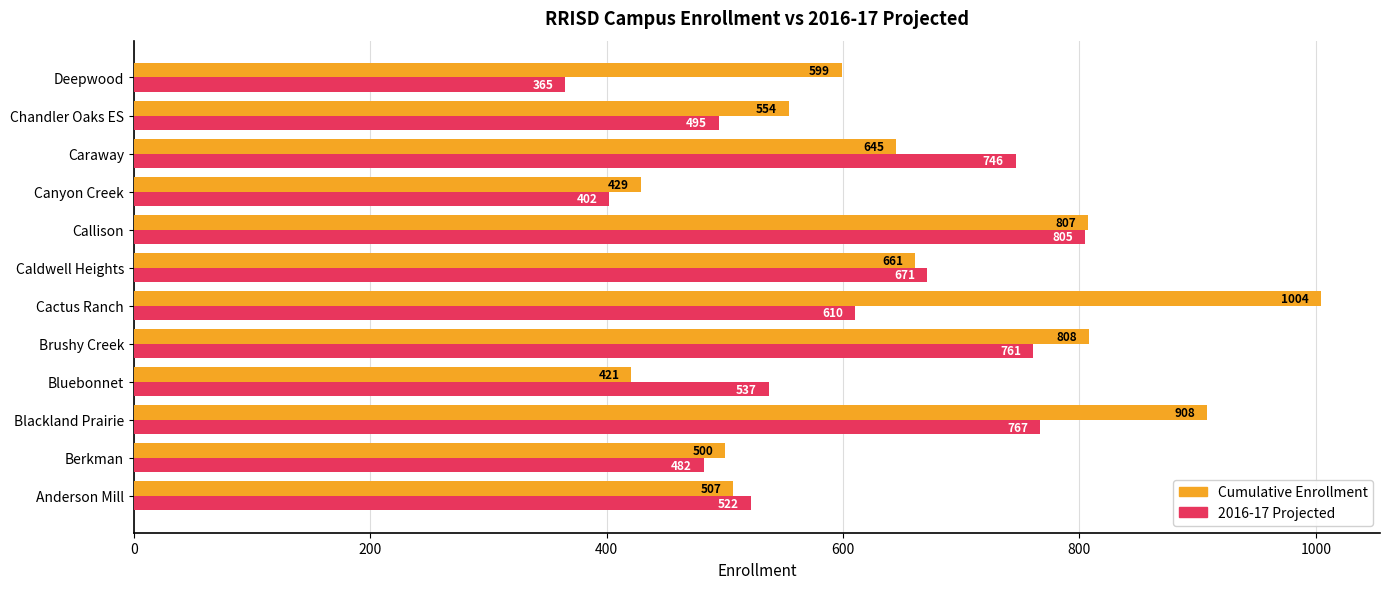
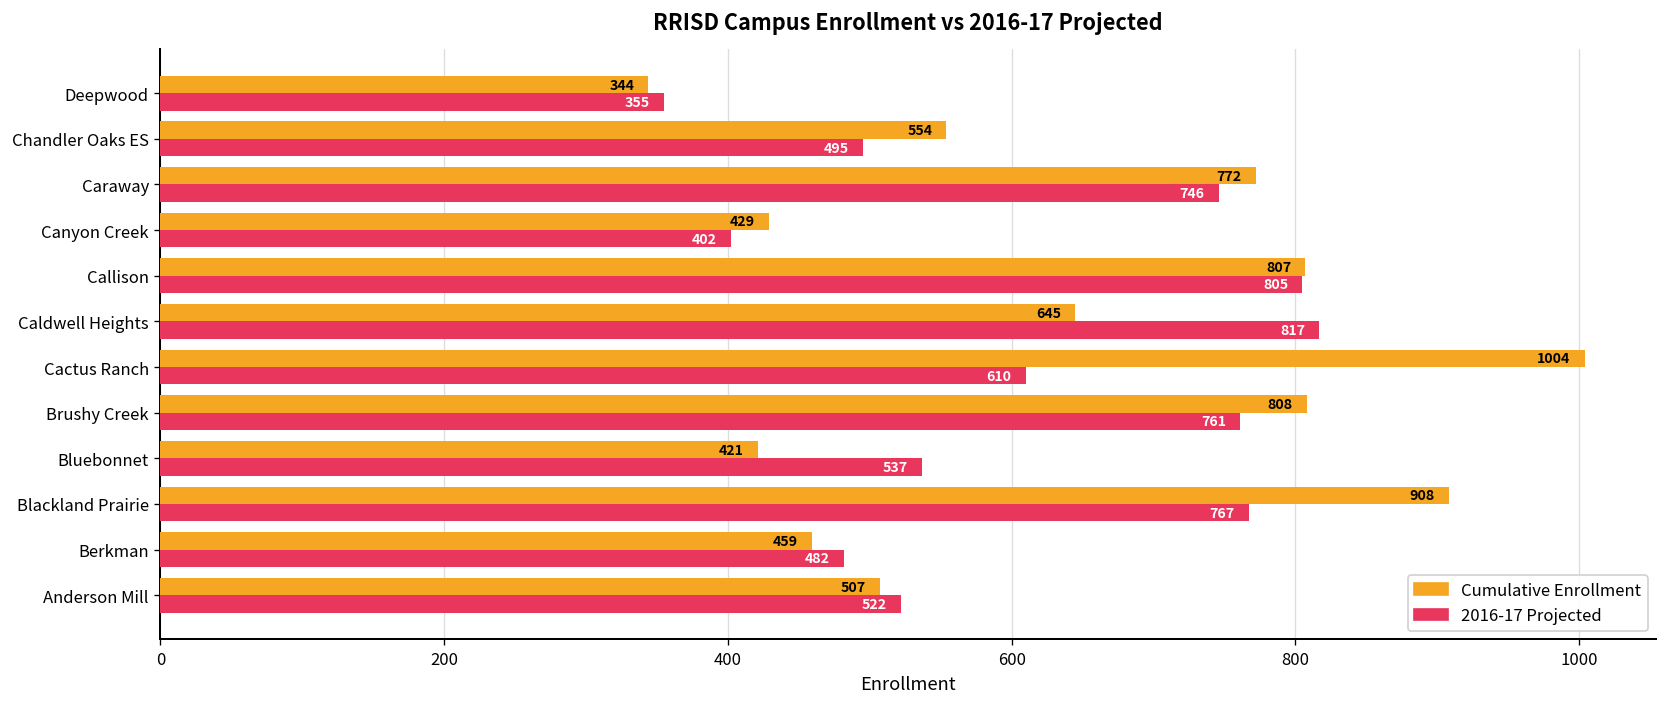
Cumulative Enrollment, Deepwood: 599 -> 344
2016-17 Projected, Deepwood: 365 -> 355
Cumulative Enrollment, Caraway: 645 -> 772
Cumulative Enrollment, Caldwell Heights: 661 -> 645
2016-17 Projected, Caldwell Heights: 671 -> 817
Cumulative Enrollment, Berkman: 500 -> 459
